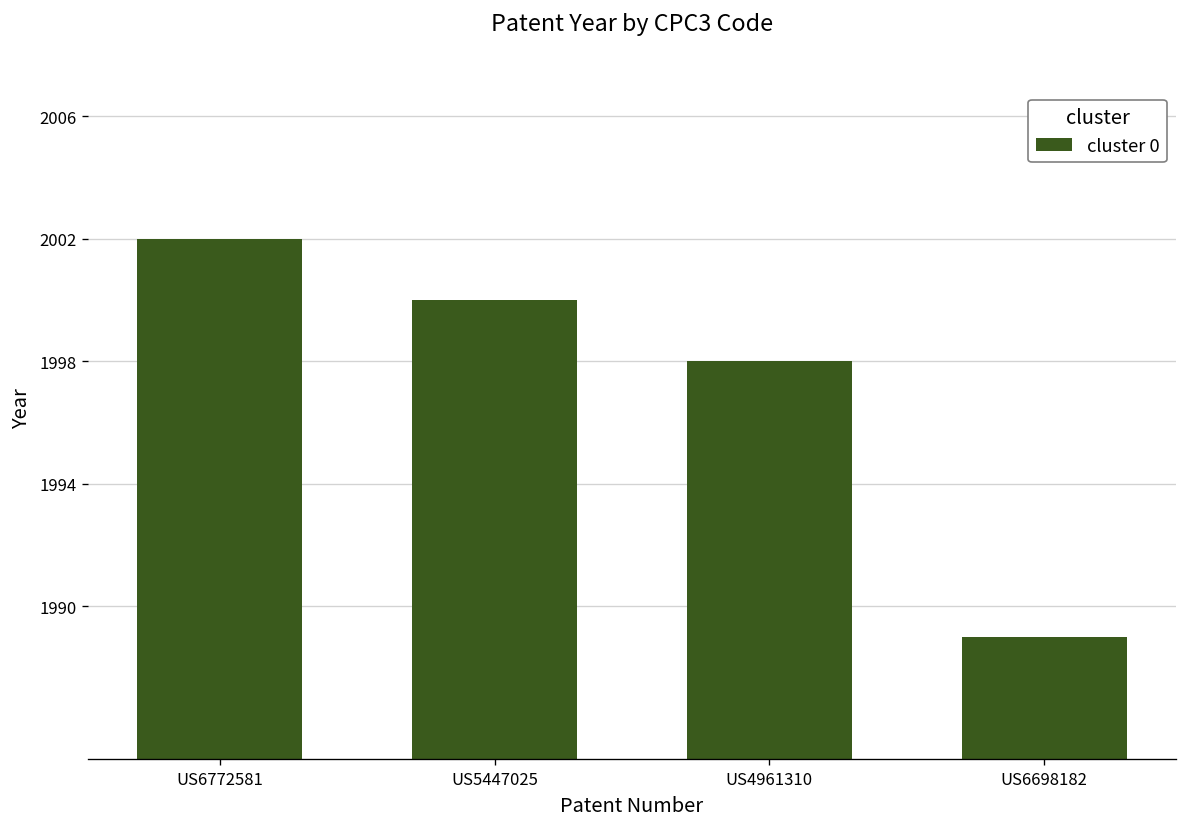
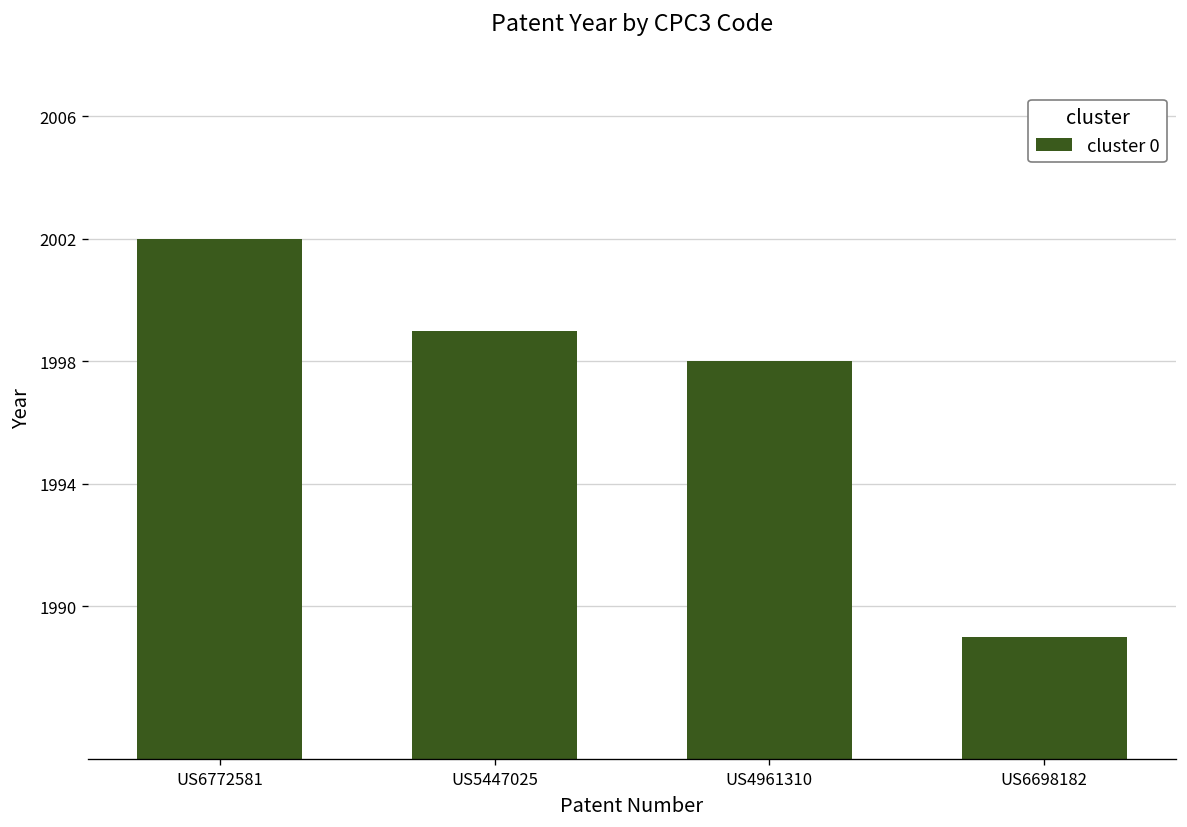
US5447025: 2000 -> 1999
